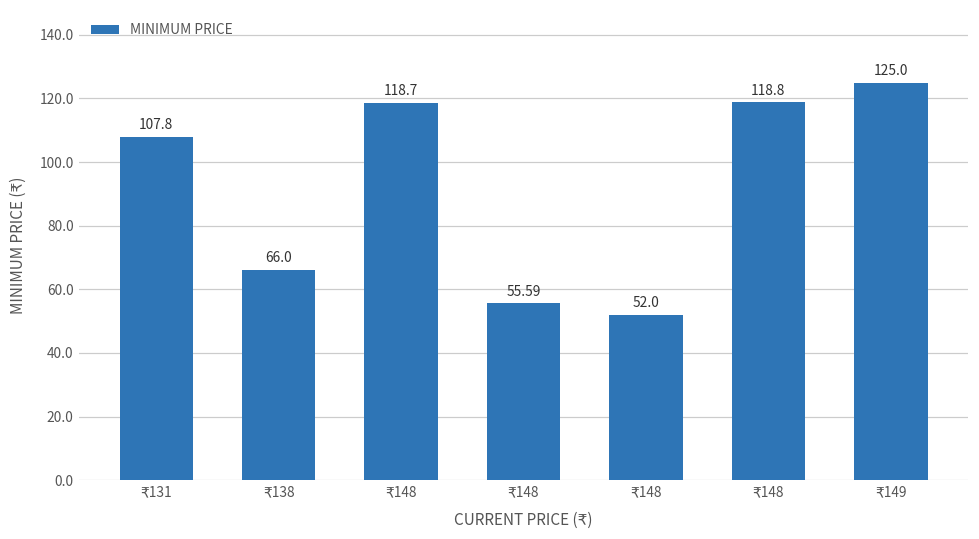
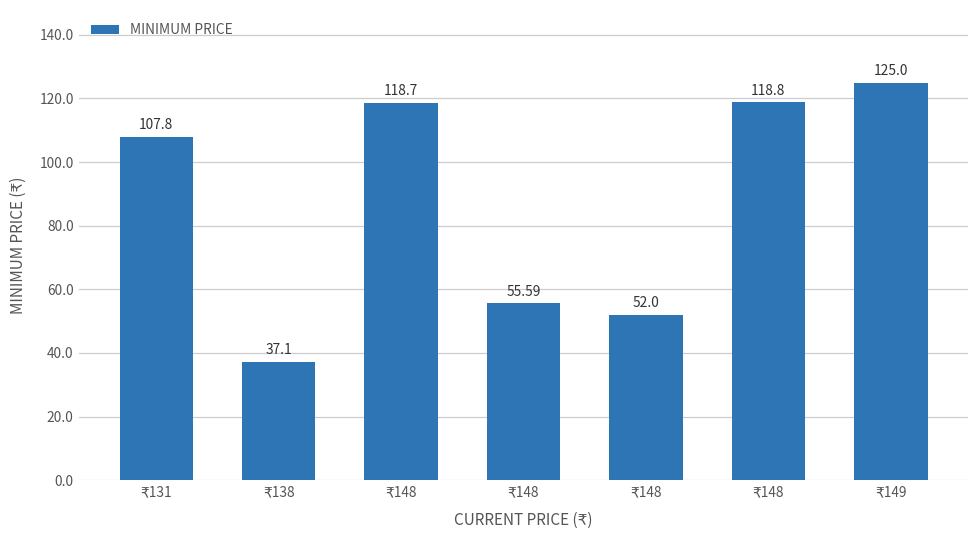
₹138: 66.0 -> 37.1
